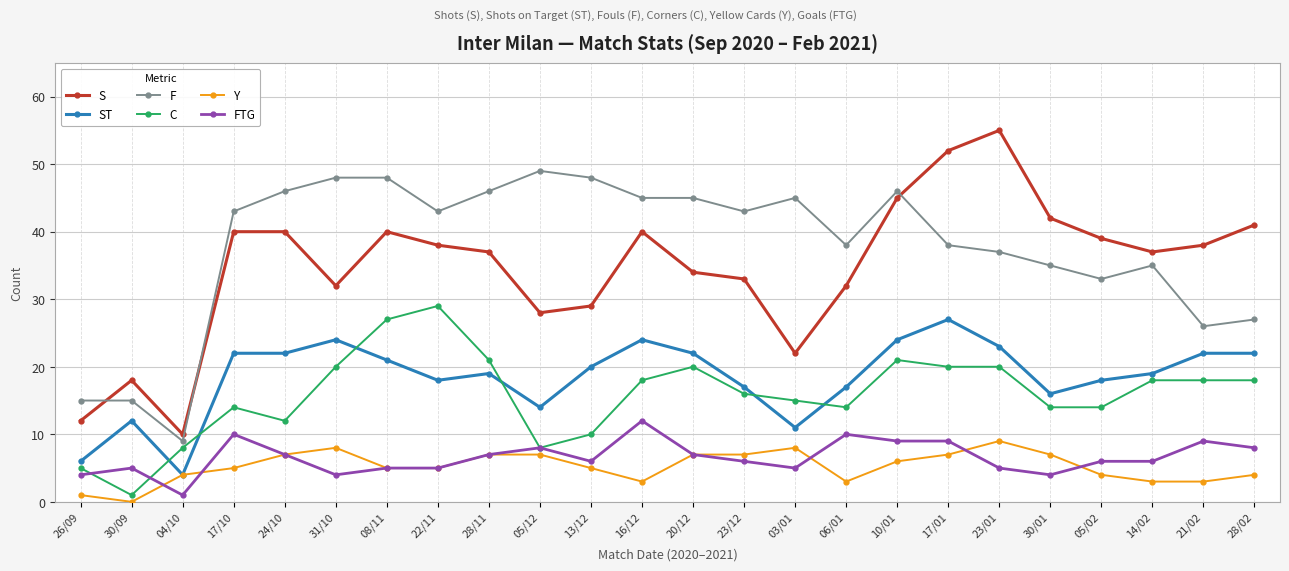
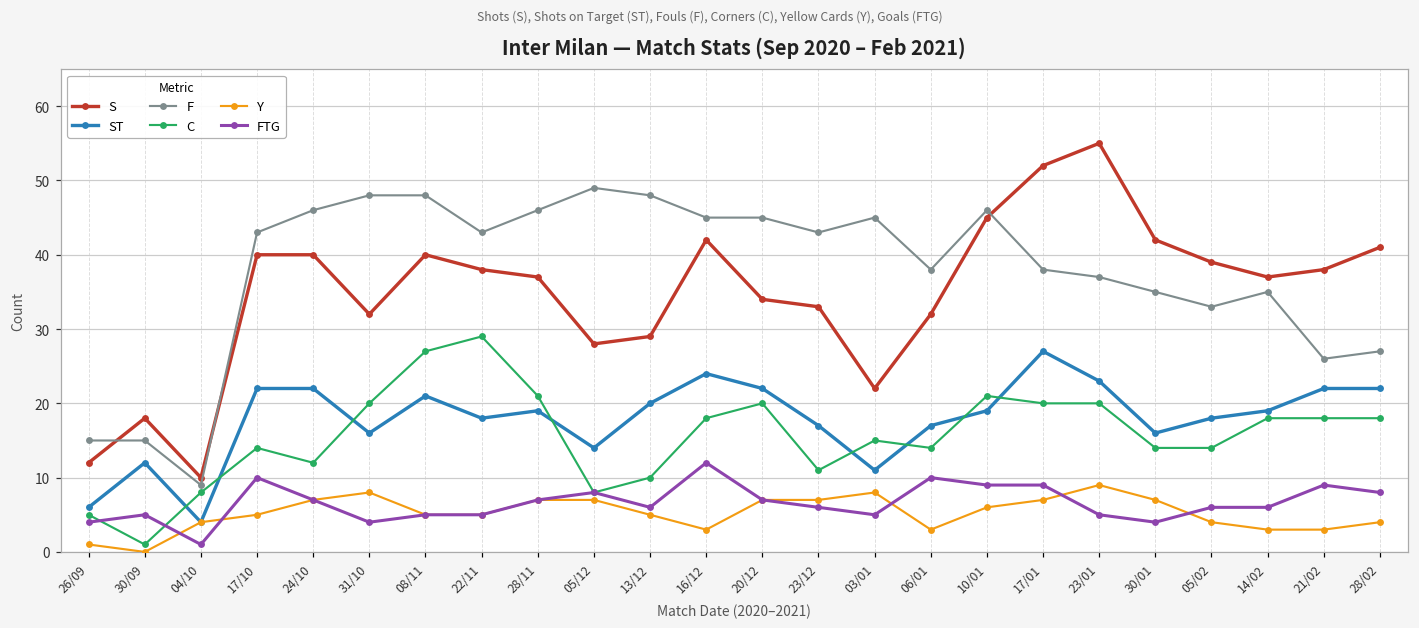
ST, 31/10: 24 -> 16
S, 16/12: 40 -> 42
C, 23/12: 16 -> 11
ST, 10/01: 24 -> 19
